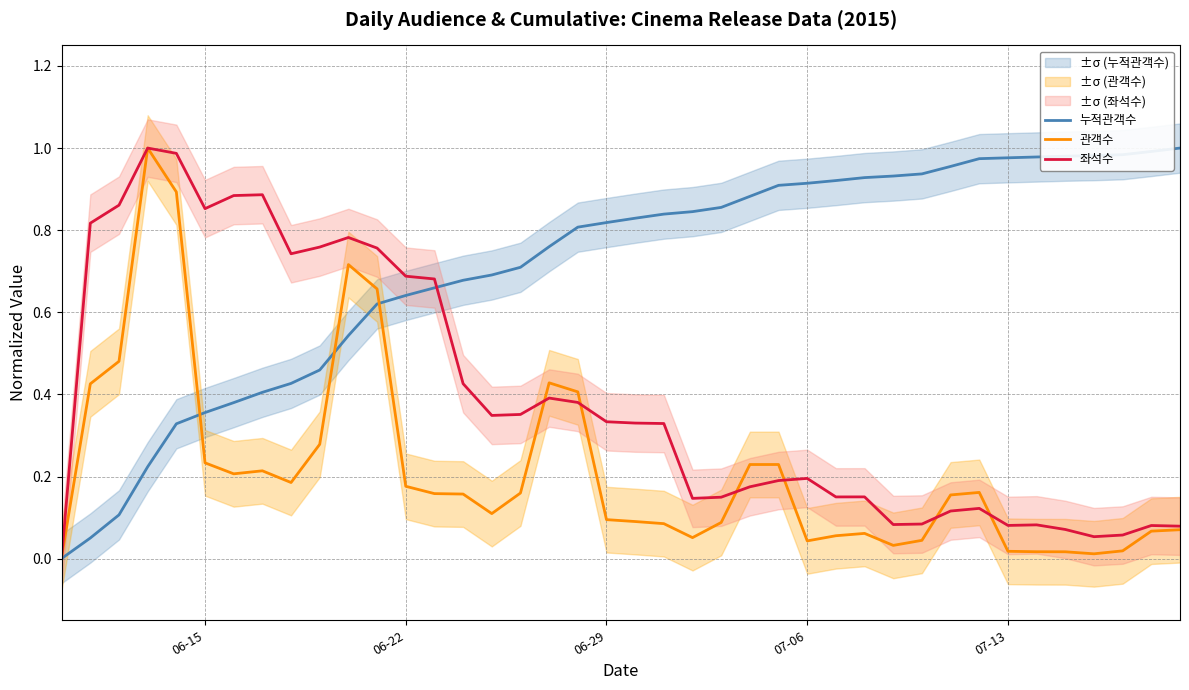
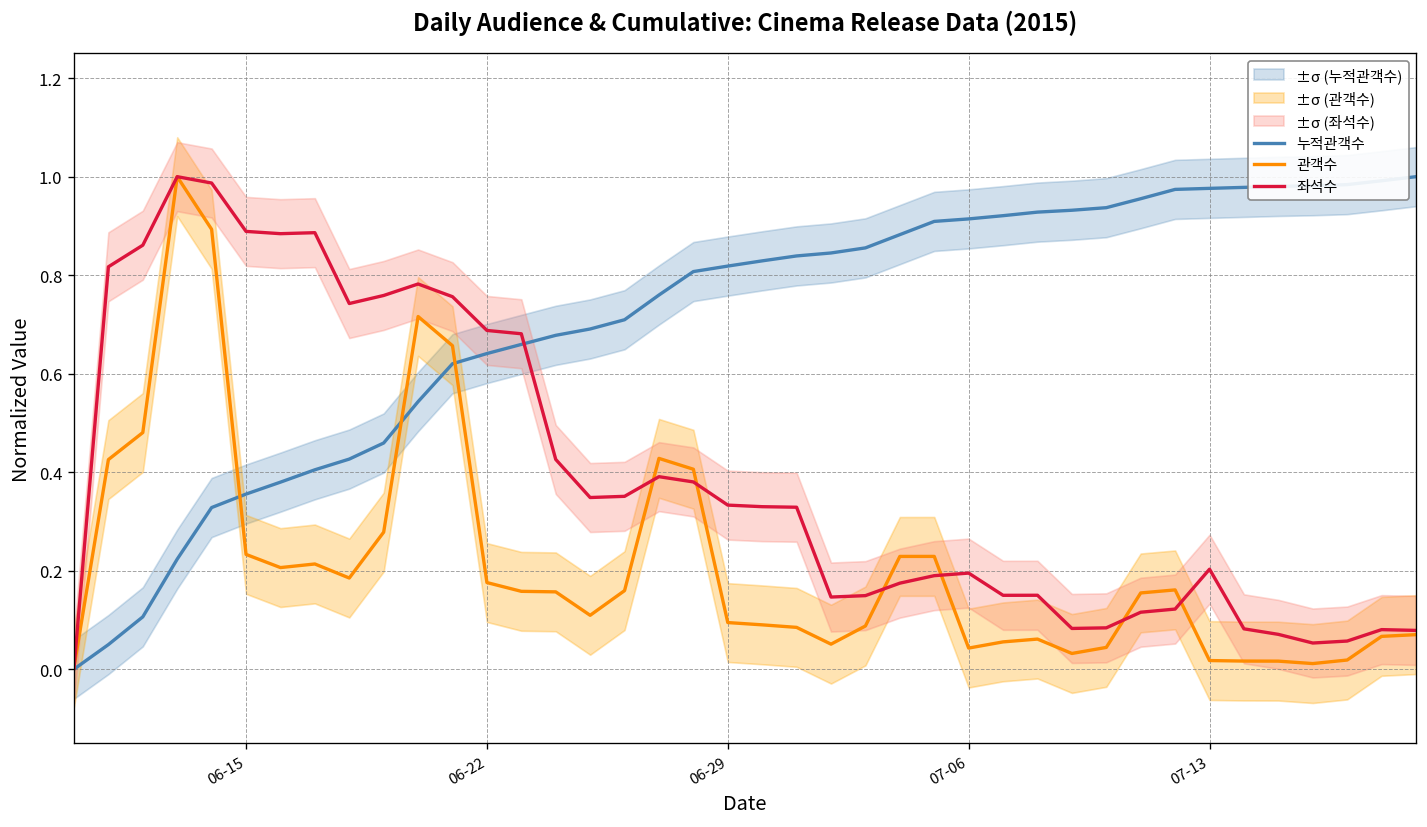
좌석수, 06-15: 0.85 -> 0.89
좌석수, 07-13: 0.08 -> 0.20
